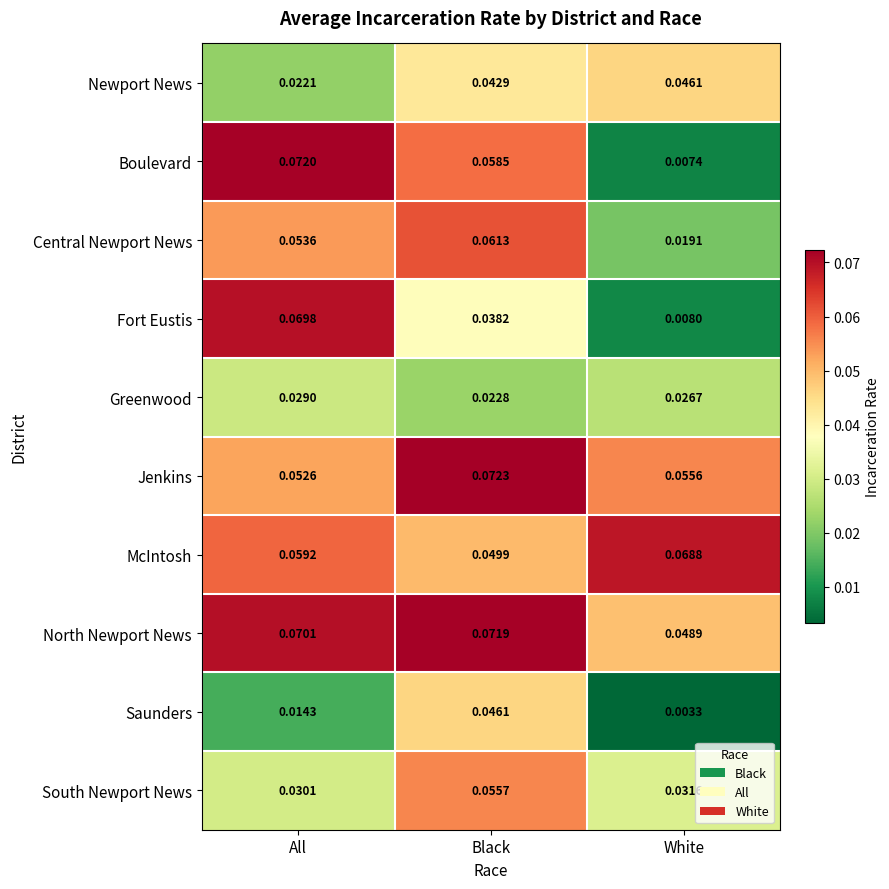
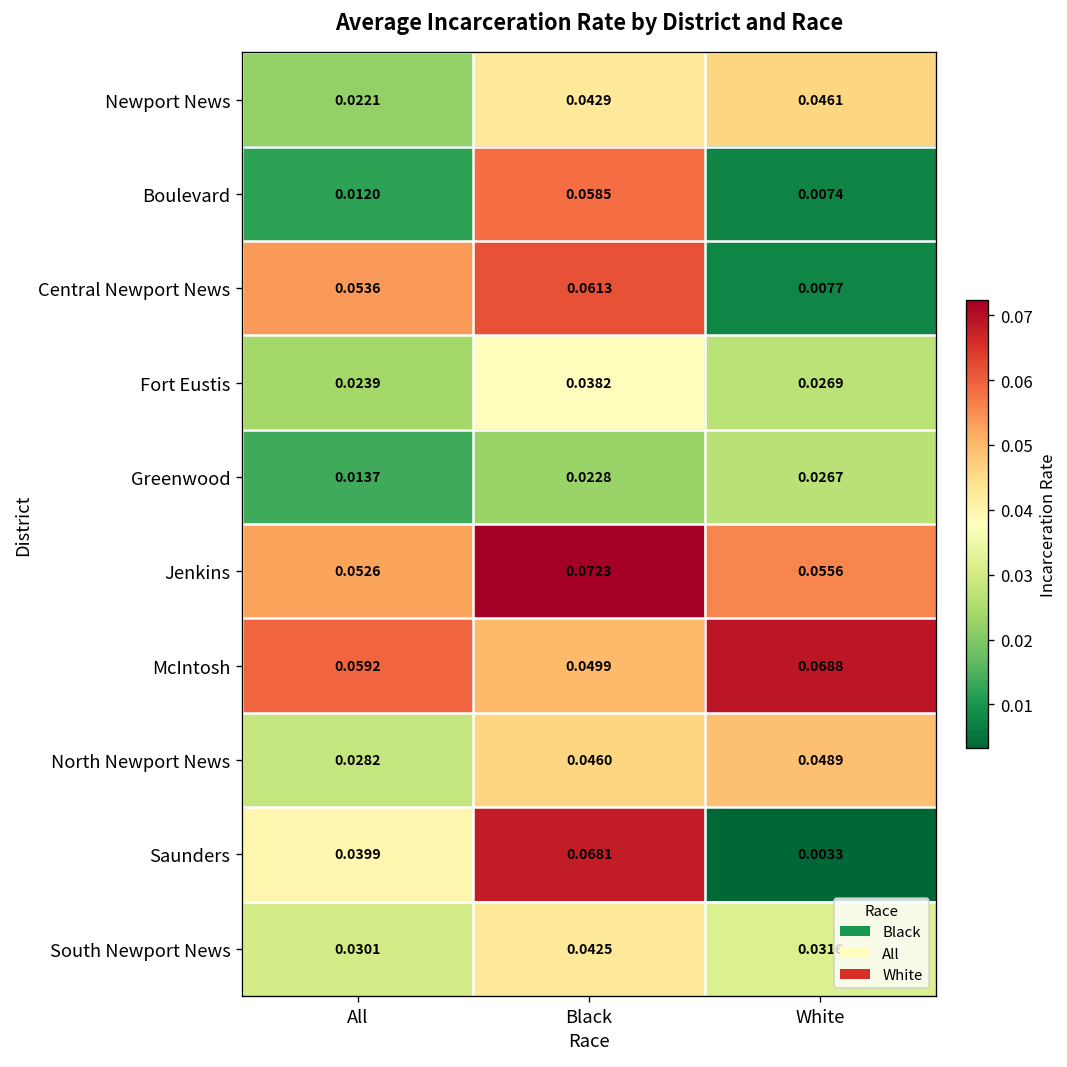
Boulevard, All: 0.0720 -> 0.0120
Central Newport News, White: 0.0191 -> 0.0077
Fort Eustis, All: 0.0698 -> 0.0239
Fort Eustis, White: 0.0080 -> 0.0269
Greenwood, All: 0.0290 -> 0.0137
North Newport News, All: 0.0701 -> 0.0282
North Newport News, Black: 0.0719 -> 0.0460
Saunders, All: 0.0143 -> 0.0399
Saunders, Black: 0.0461 -> 0.0681
South Newport News, Black: 0.0557 -> 0.0425
